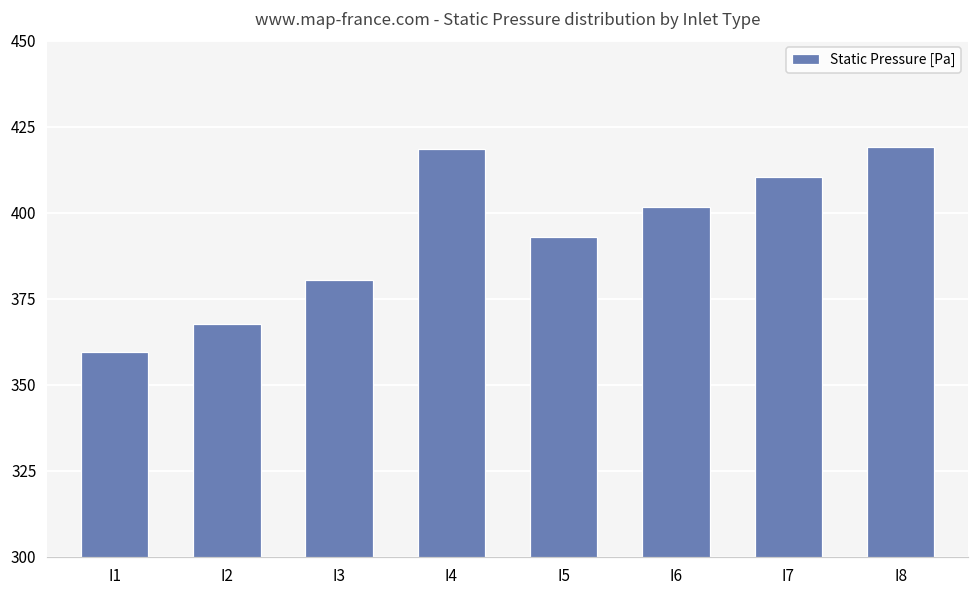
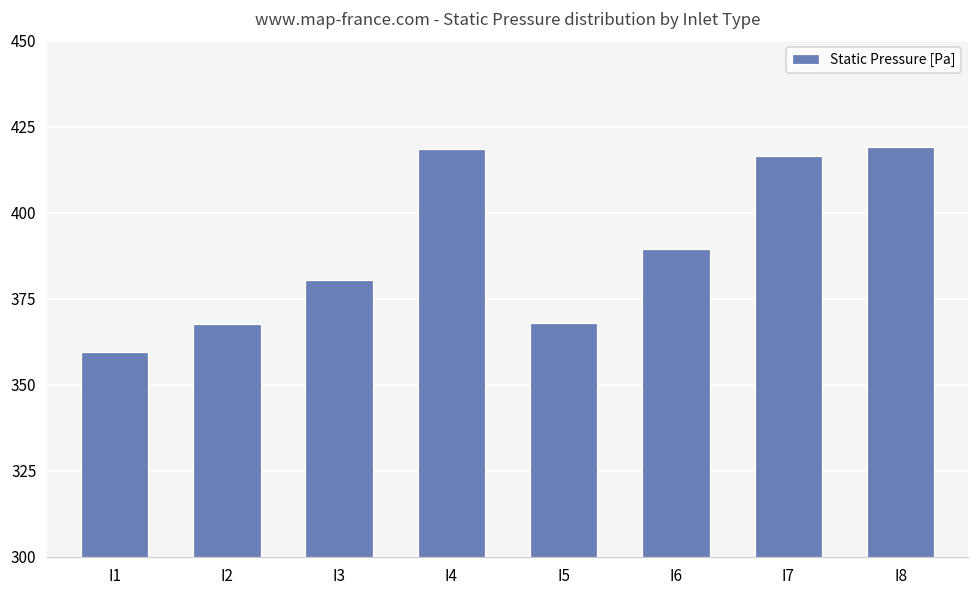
I5: 393 -> 368
I6: 402 -> 389
I7: 410 -> 417
